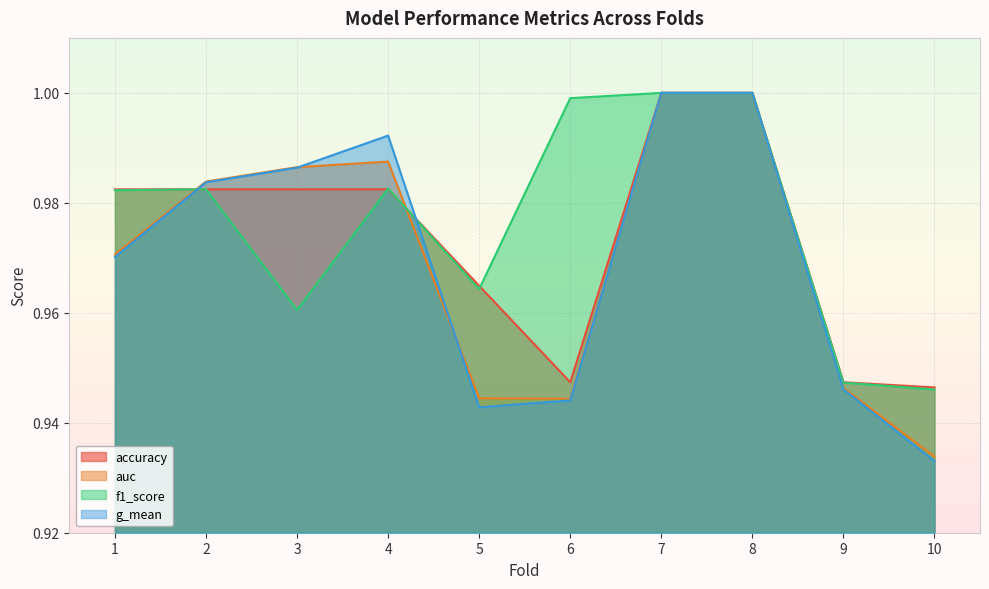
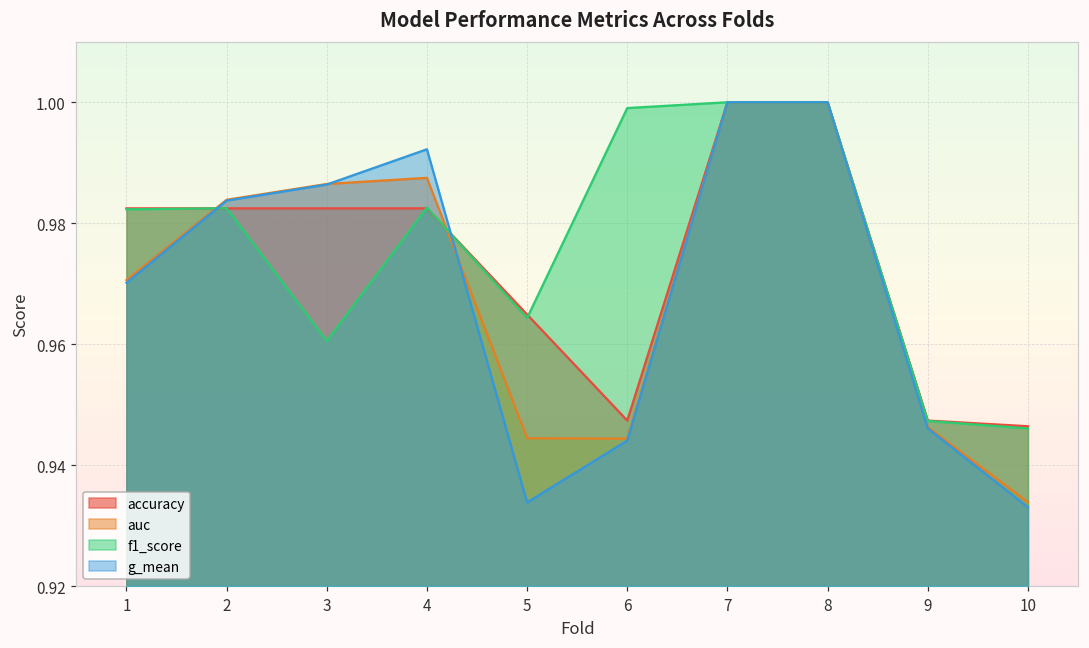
g_mean, 5: 0.943 -> 0.934
